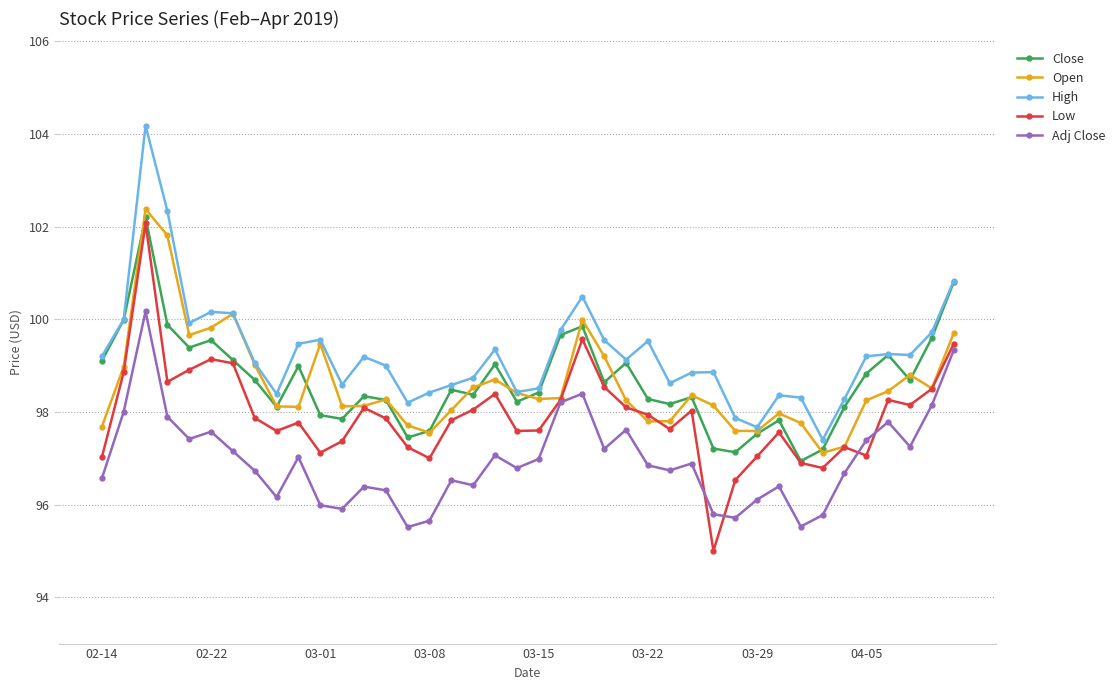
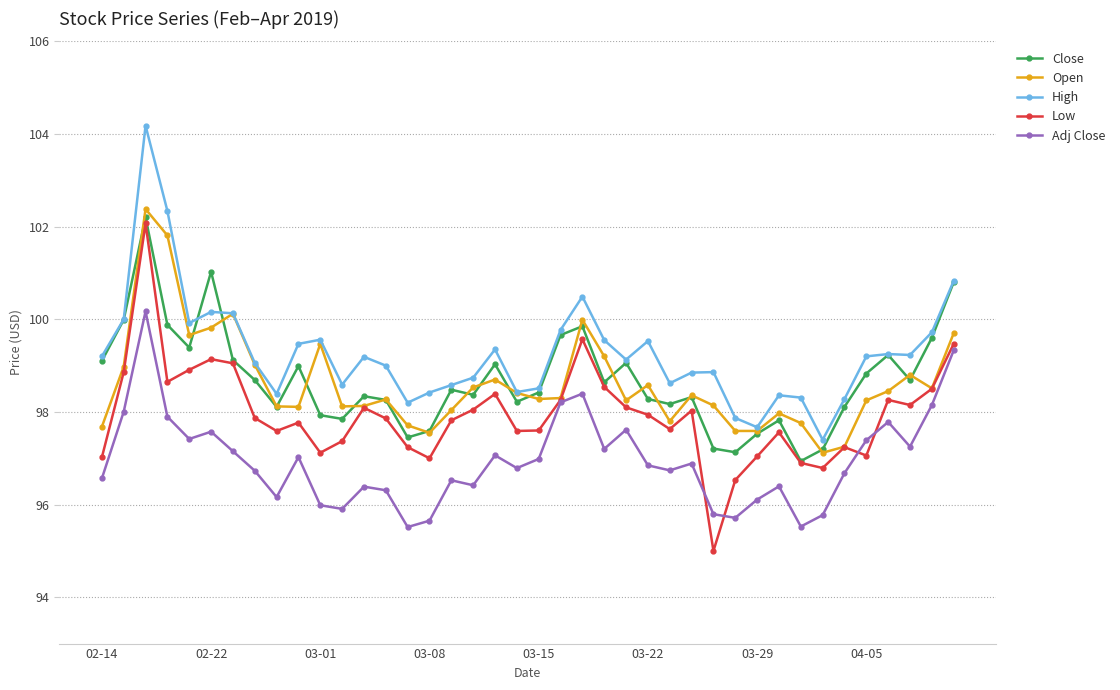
Close, 02-22: 99.6 -> 101.0
Open, 03-22: 97.8 -> 98.6
